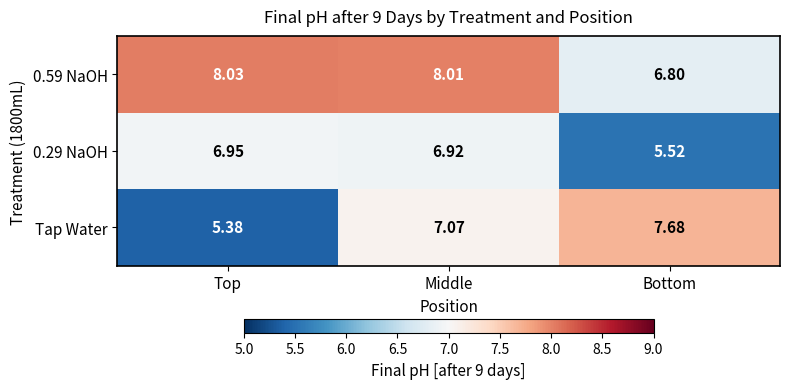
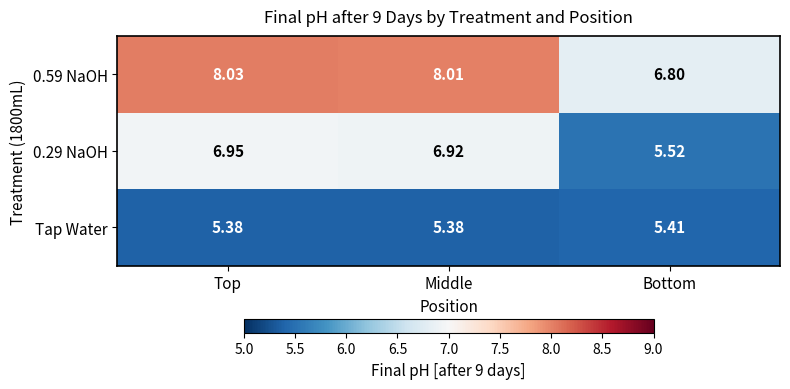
Tap Water, Middle: 7.07 -> 5.38
Tap Water, Bottom: 7.68 -> 5.41
